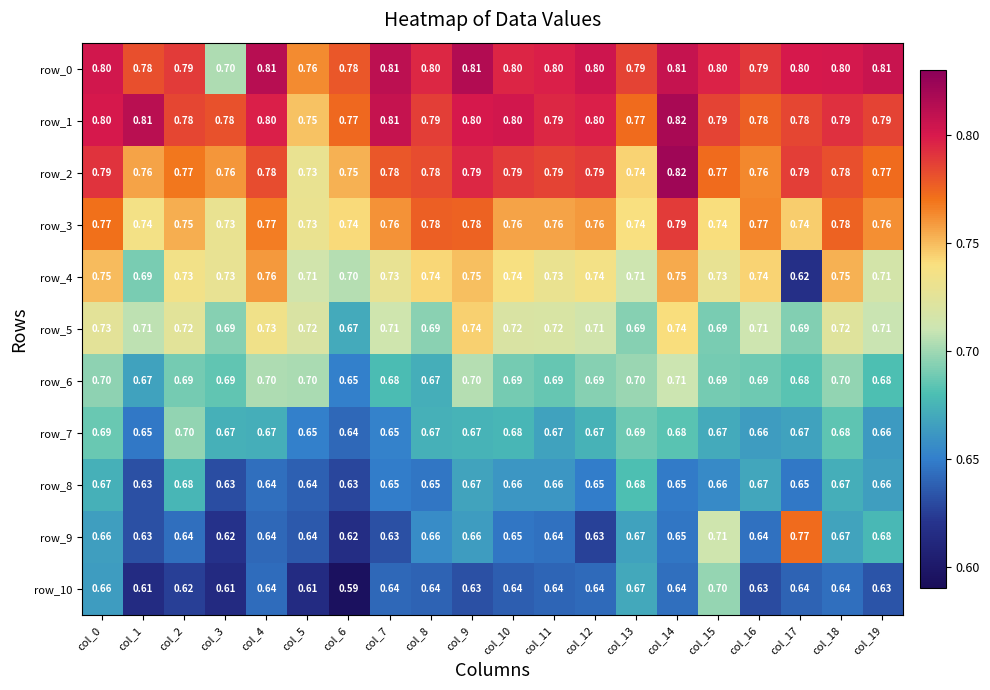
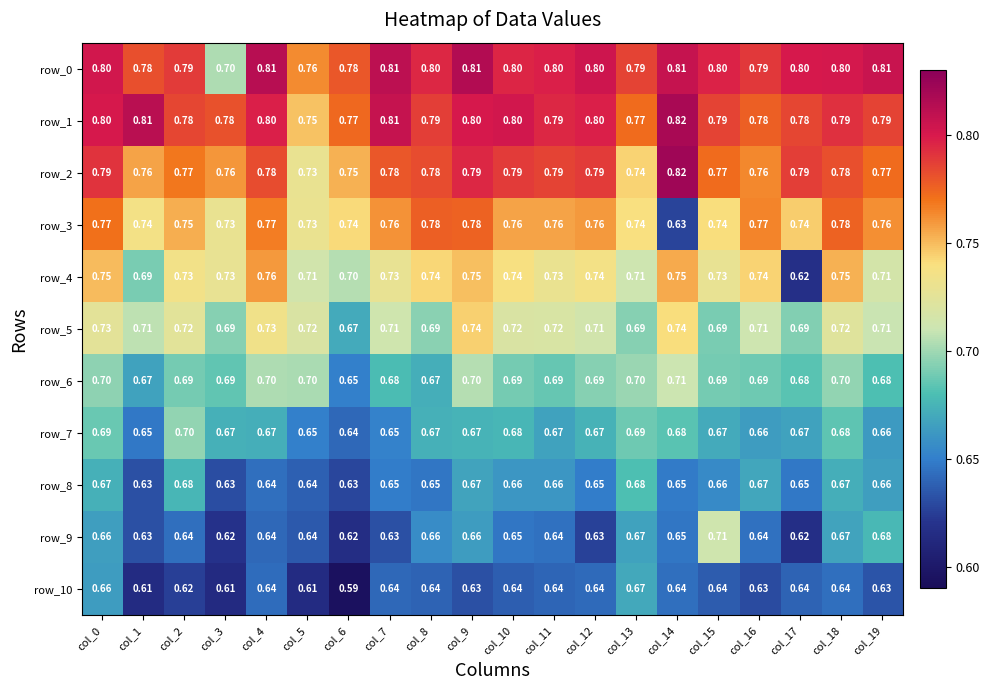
row_3, col_14: 0.79 -> 0.63
row_9, col_17: 0.77 -> 0.62
row_10, col_15: 0.70 -> 0.64
